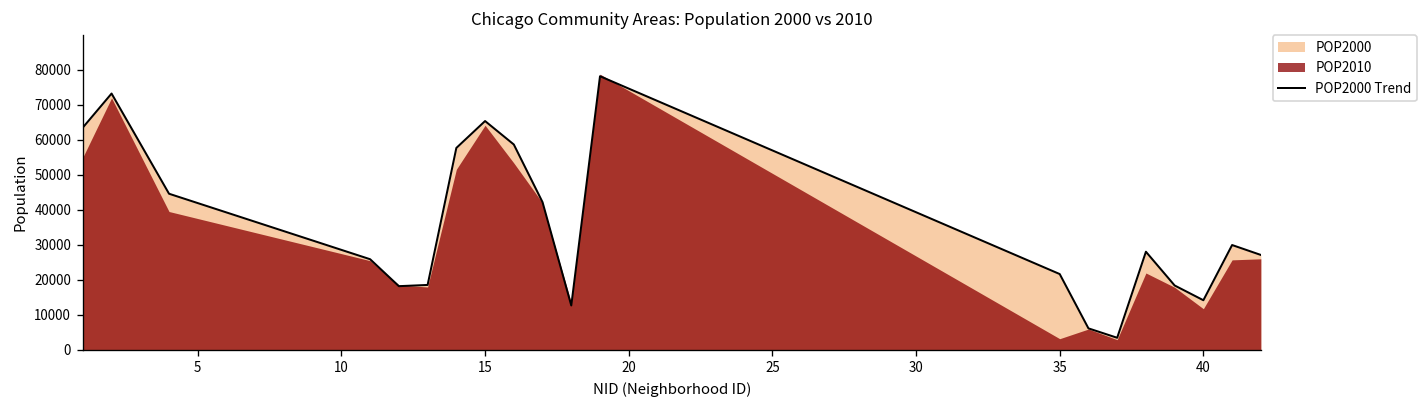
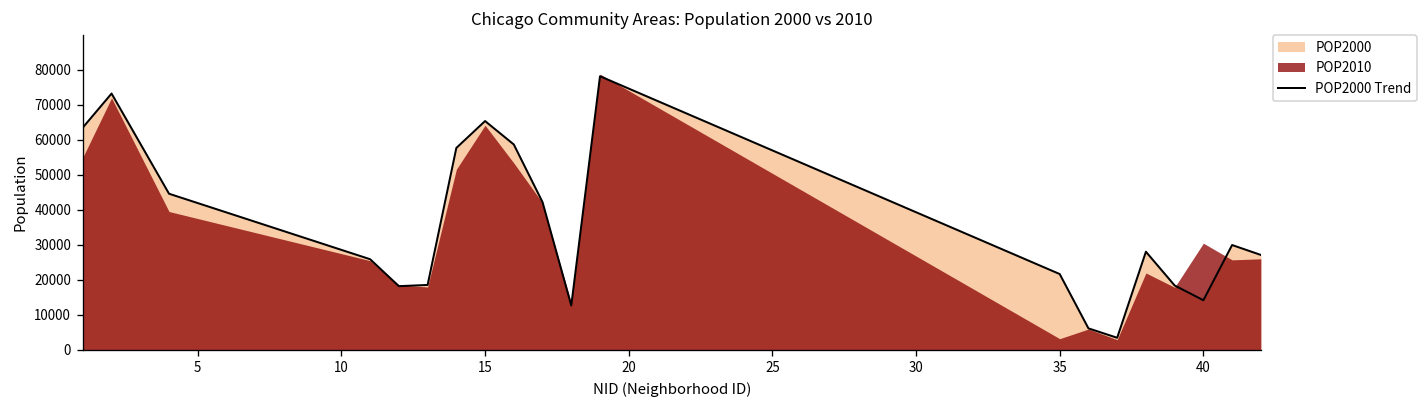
POP2010, 40: 12000 -> 30000
